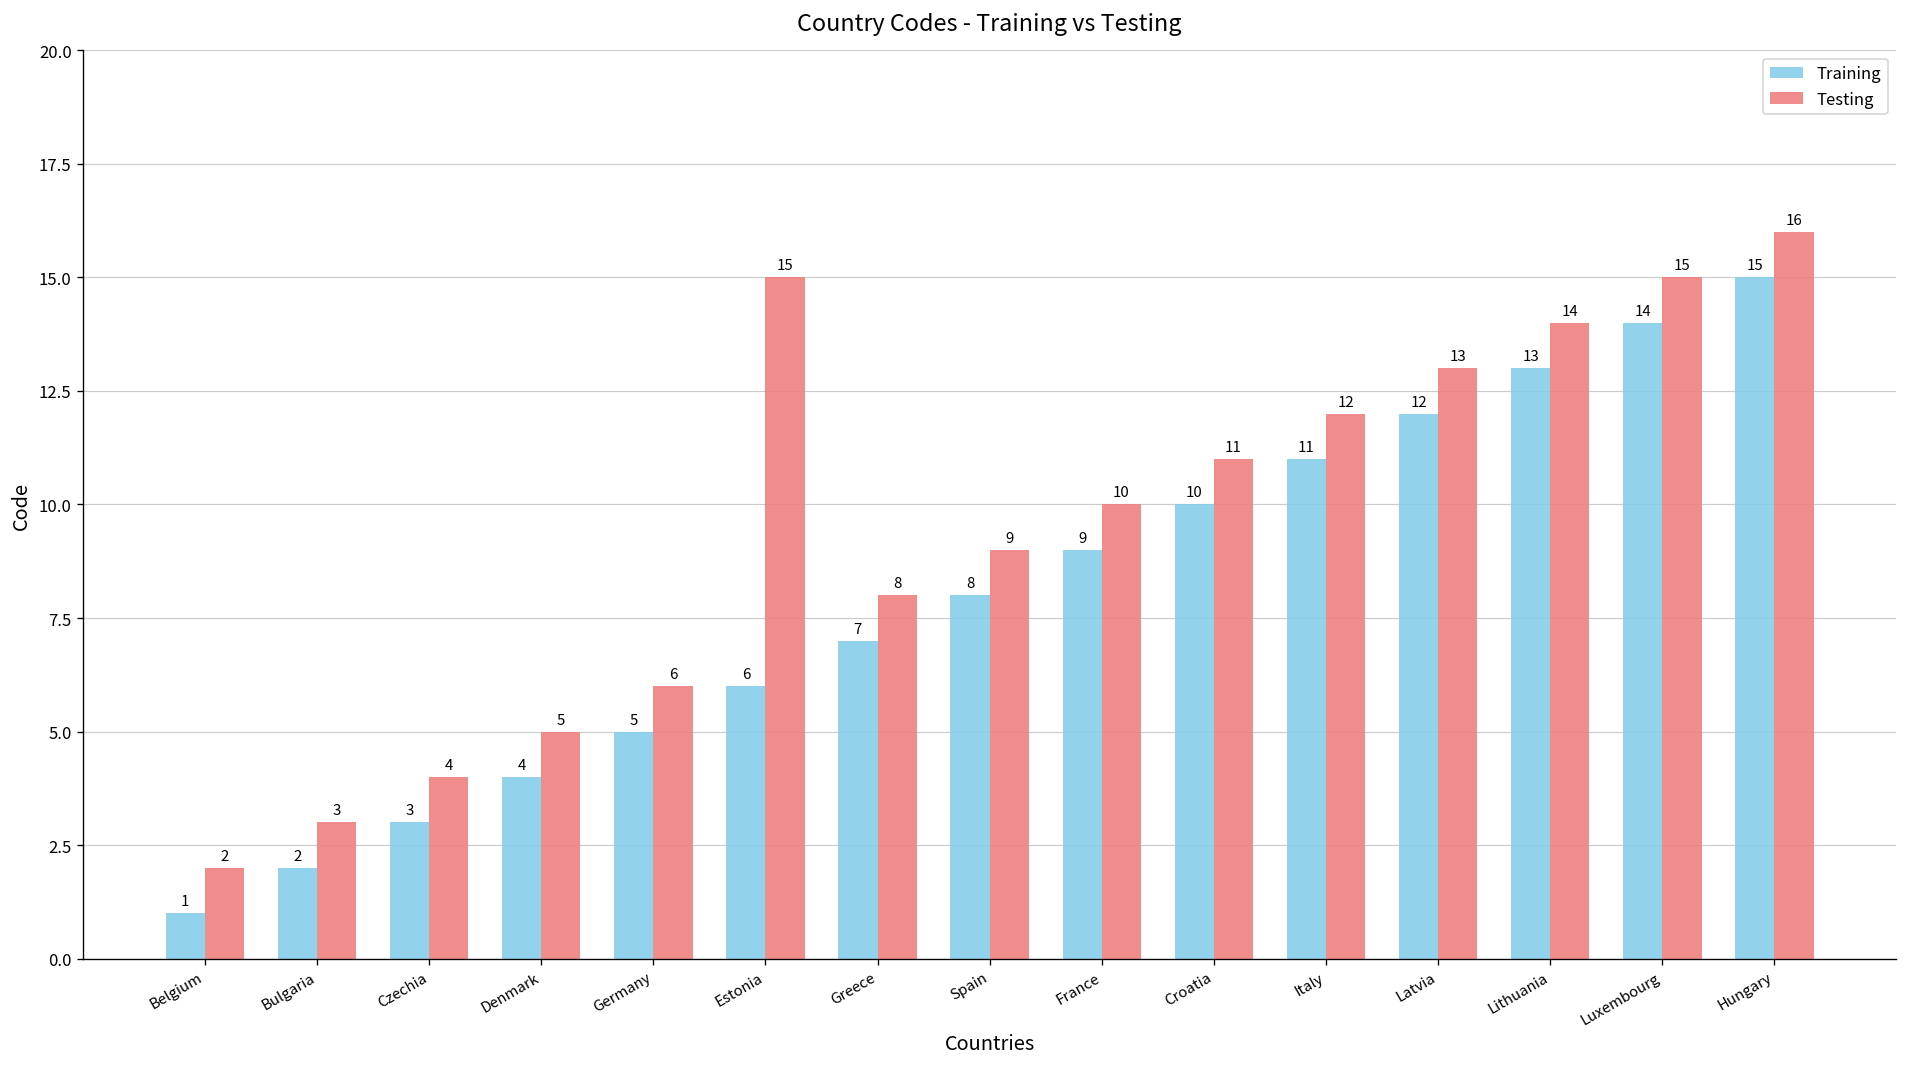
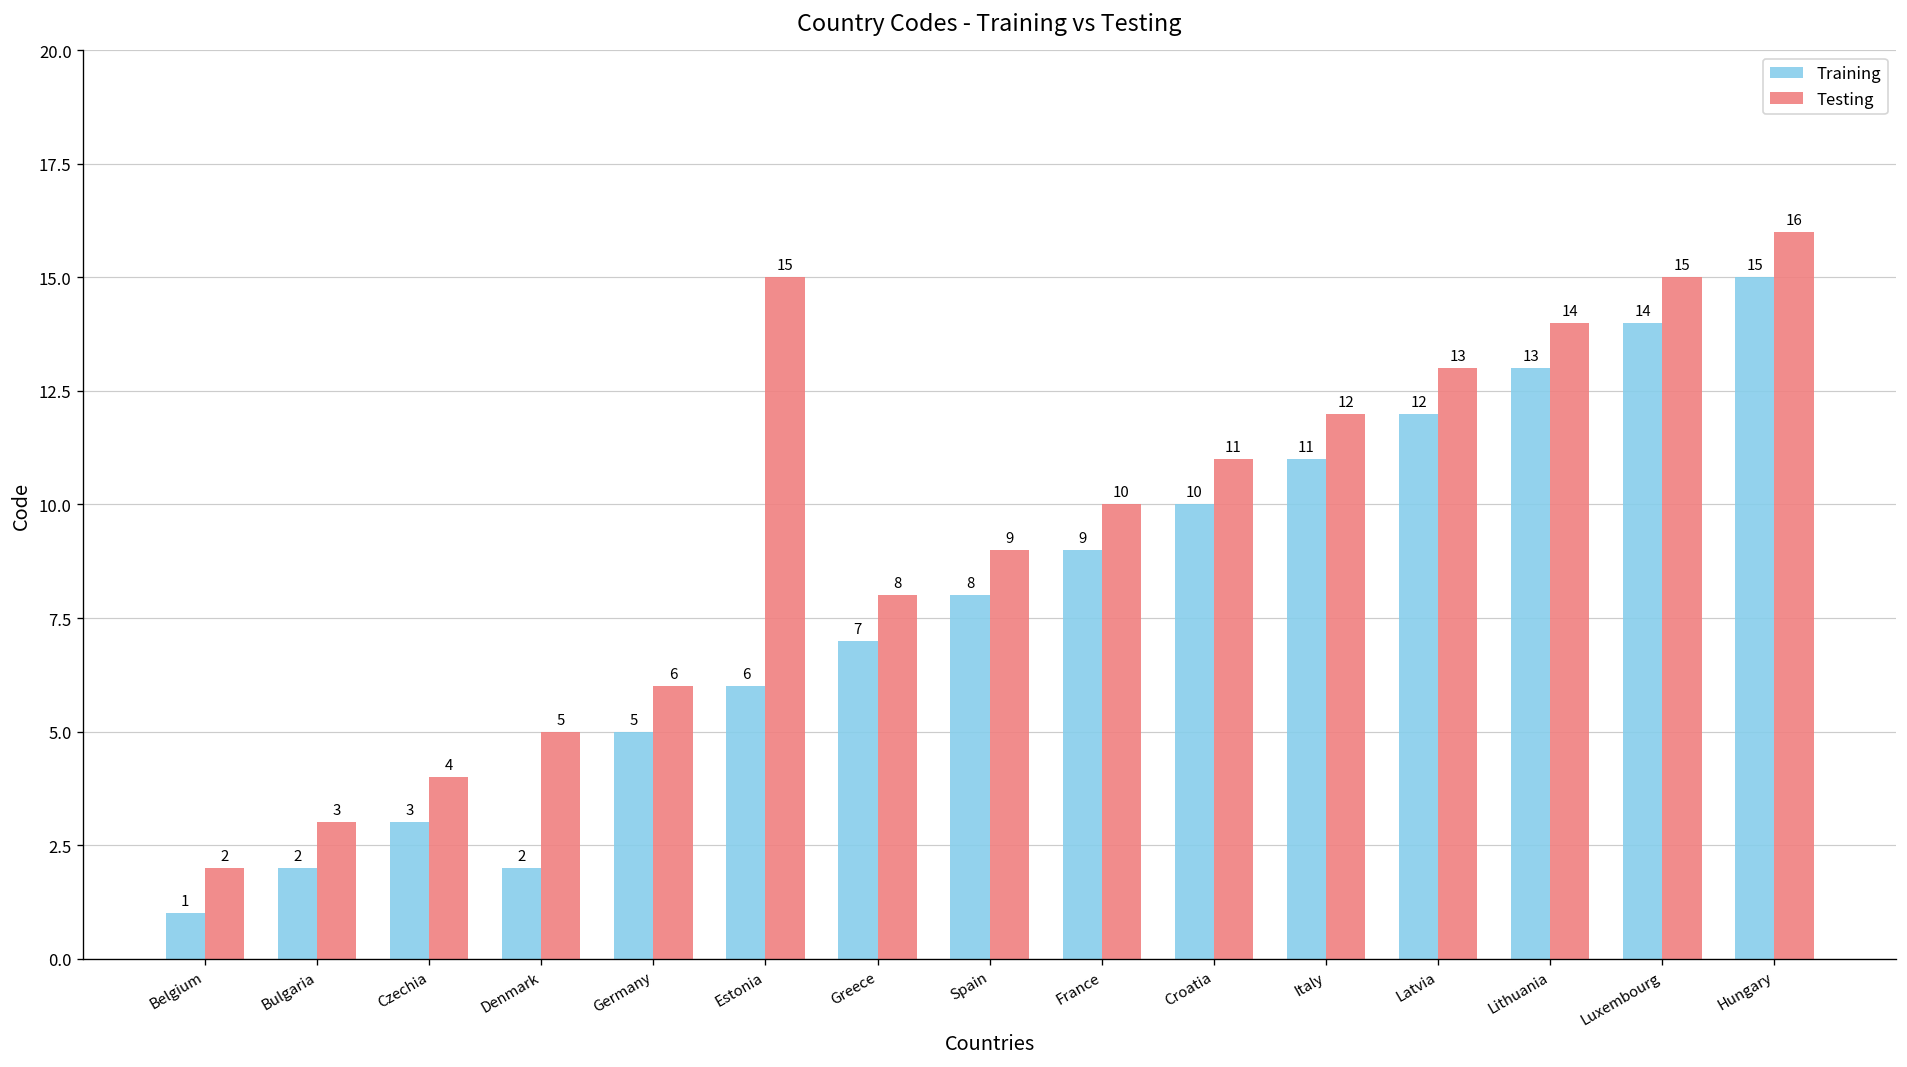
Training, Denmark: 4 -> 2
